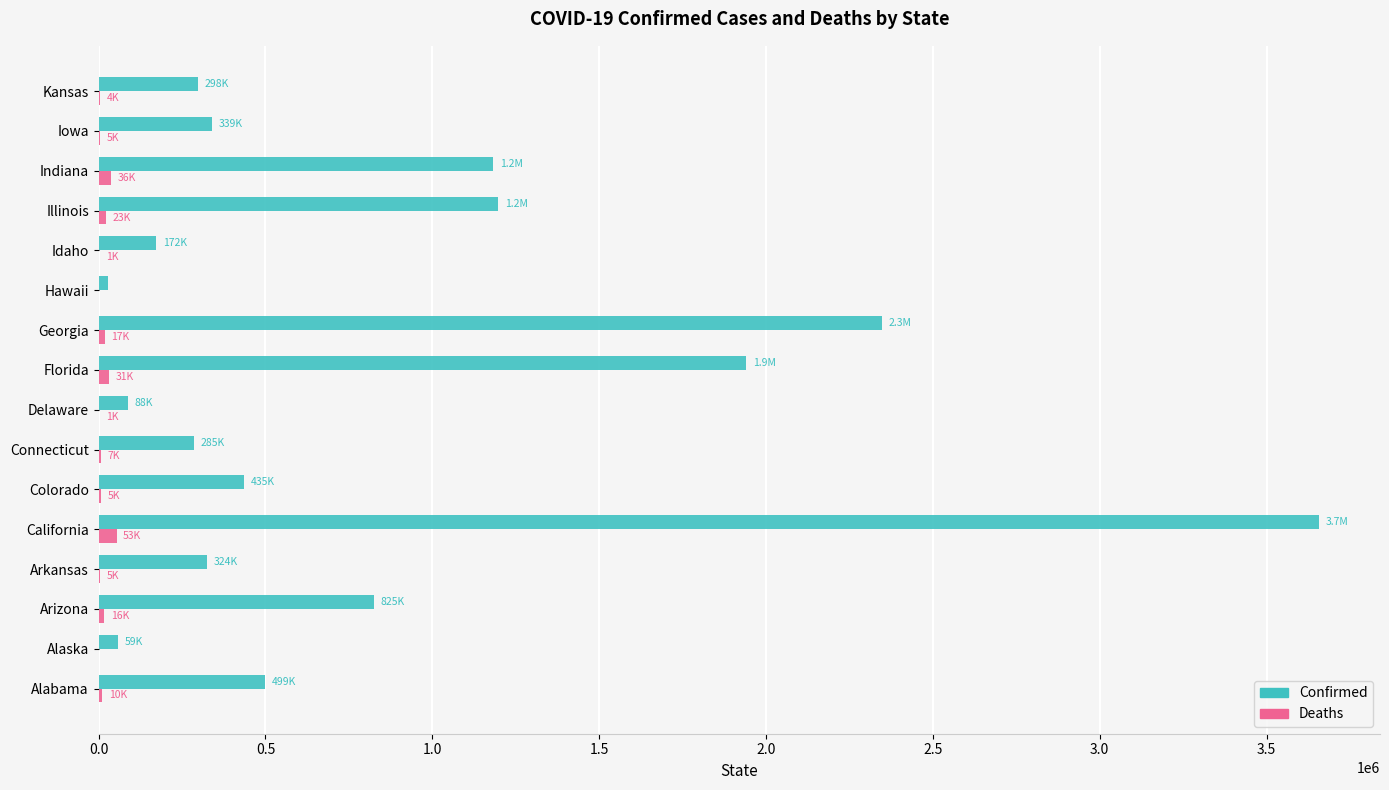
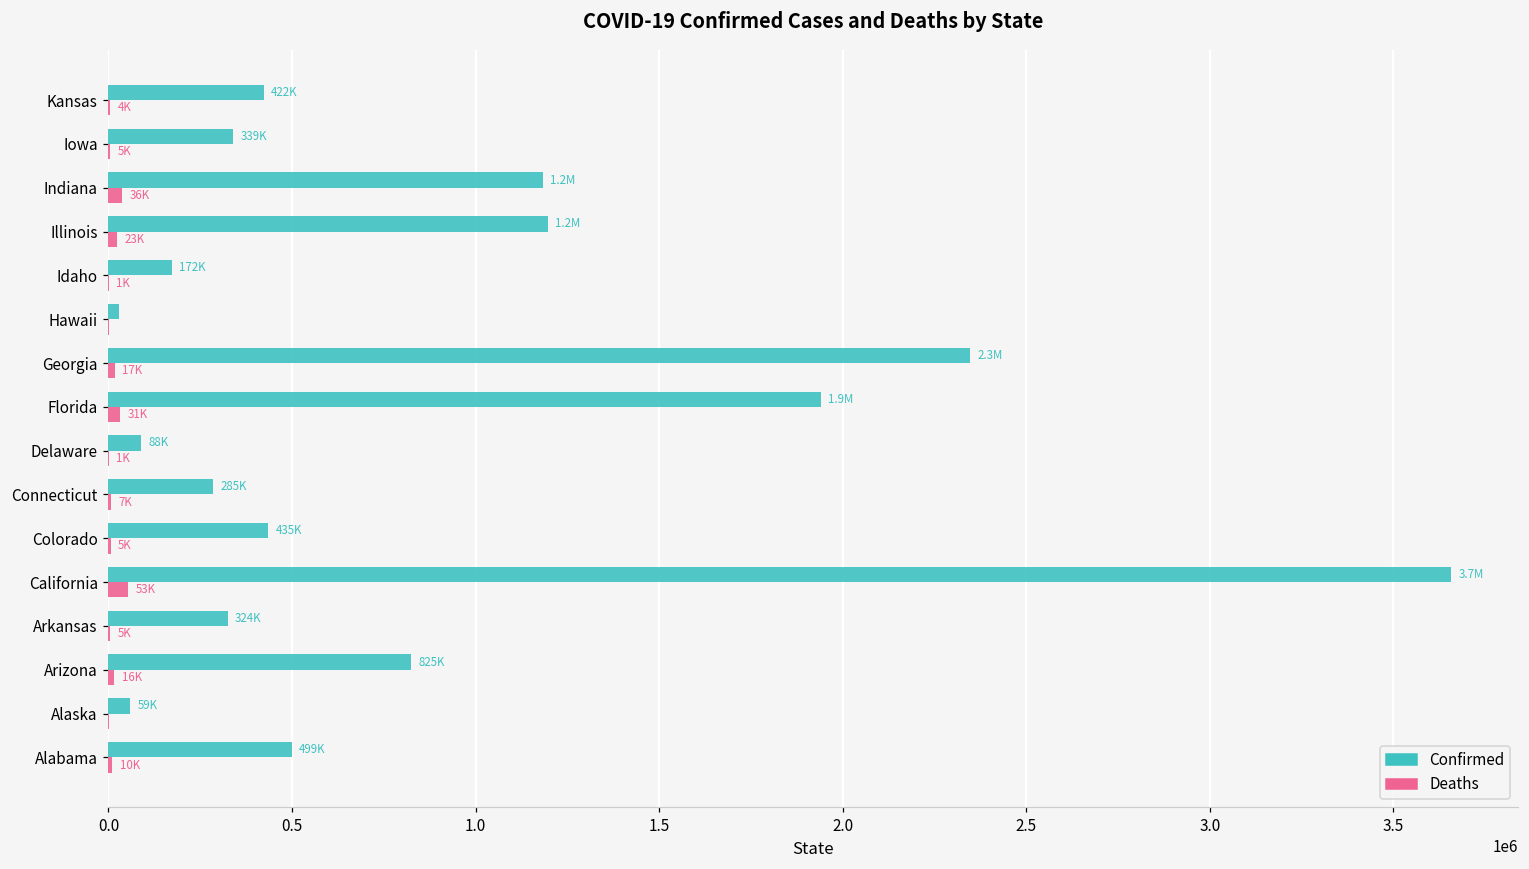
Confirmed, Kansas: 298K -> 422K
